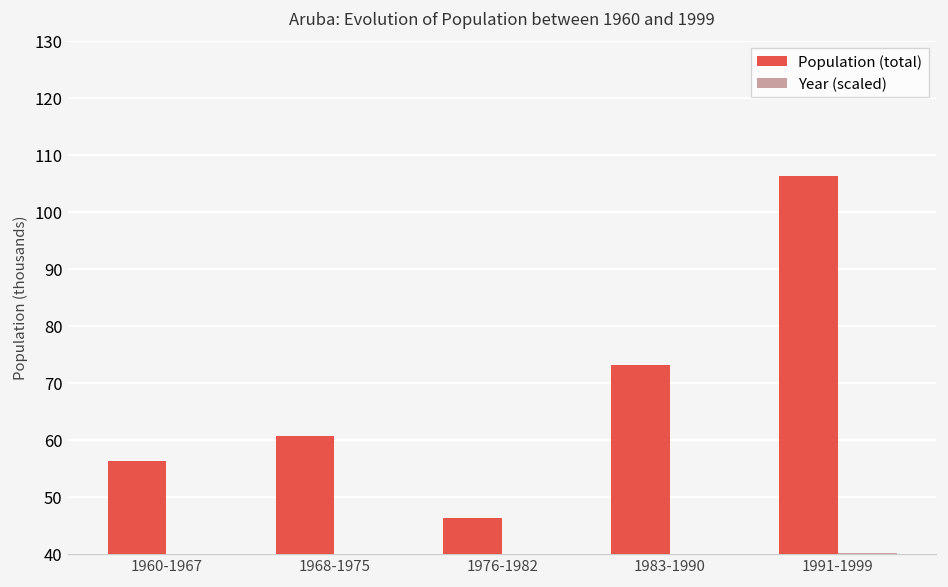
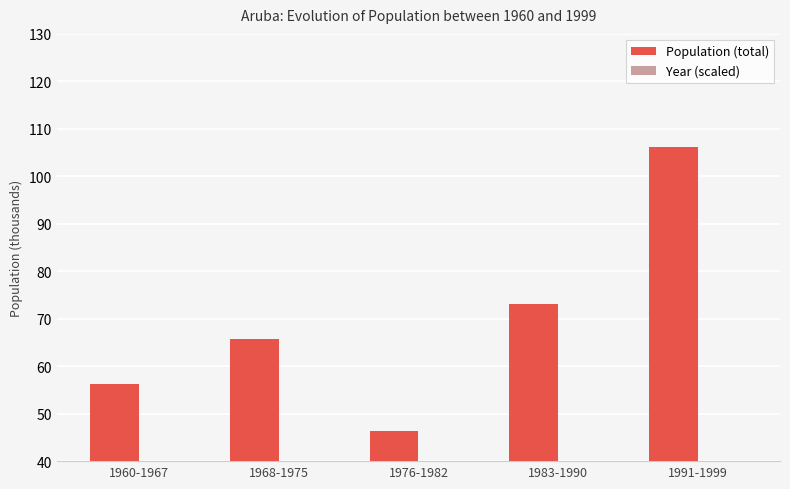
Population (total), 1968-1975: 61 -> 66
